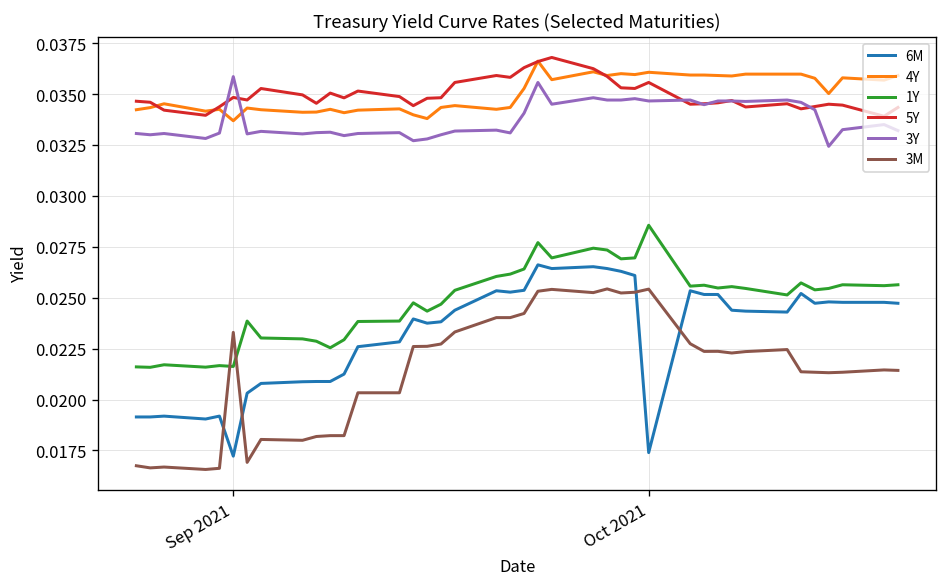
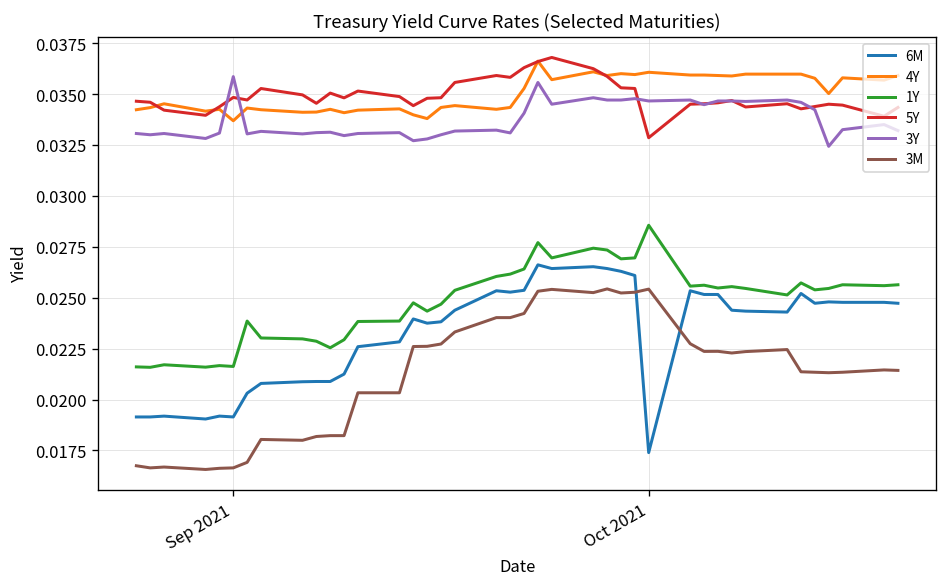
6M, Sep 2021: 0.0172 -> 0.0191
3M, Sep 2021: 0.0233 -> 0.0166
5Y, Oct 2021: 0.0356 -> 0.0329
